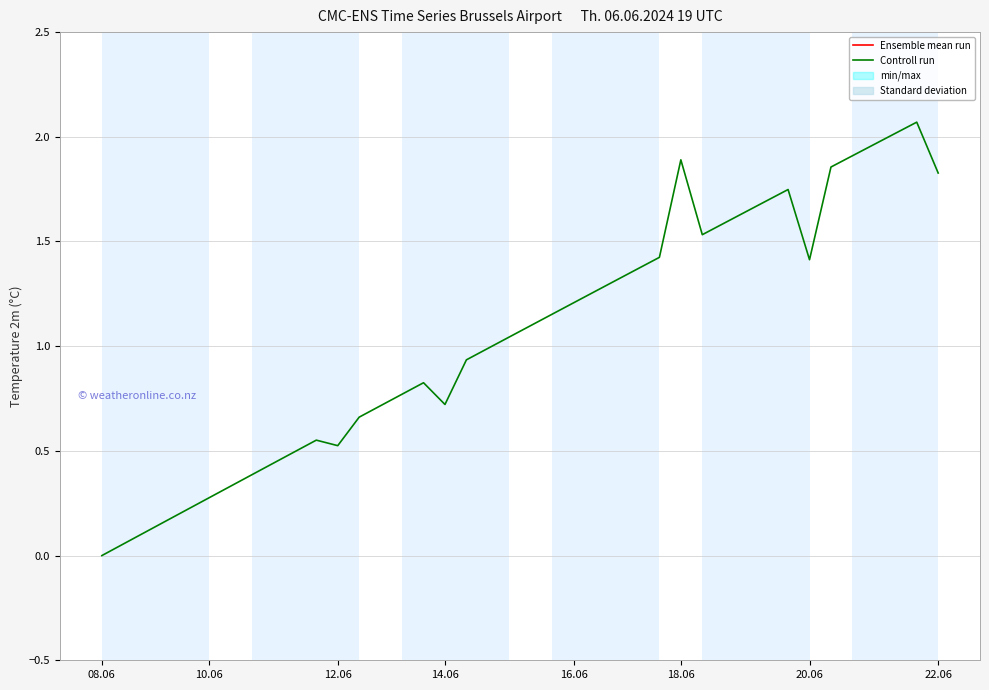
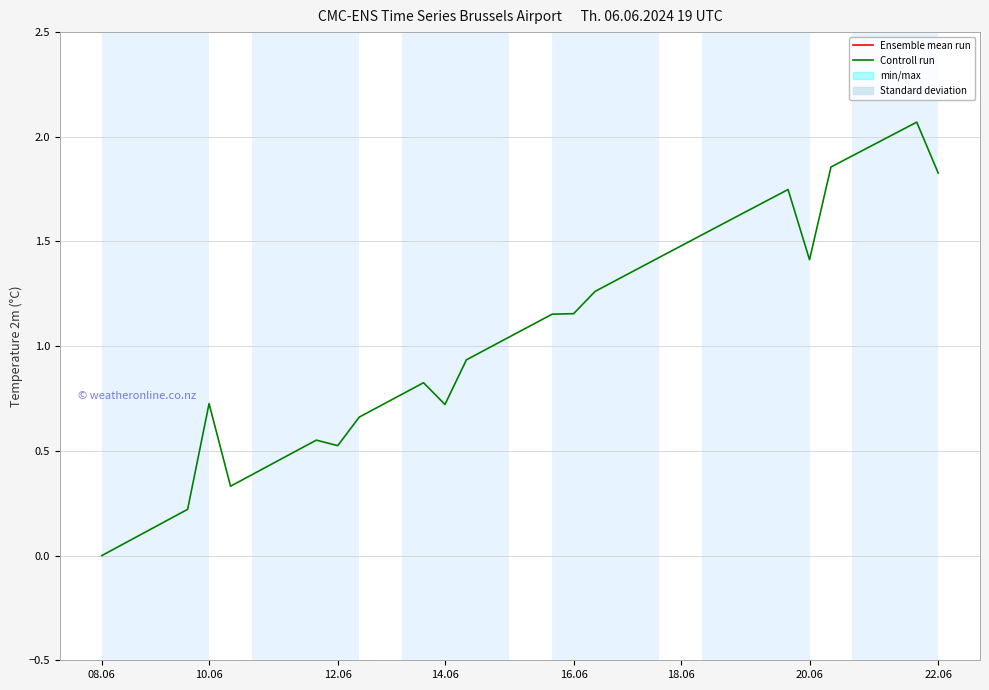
Controll run, 10.06: 0.28 -> 0.73
Controll run, 16.06: 1.21 -> 1.16
Controll run, 18.06: 1.89 -> 1.48
